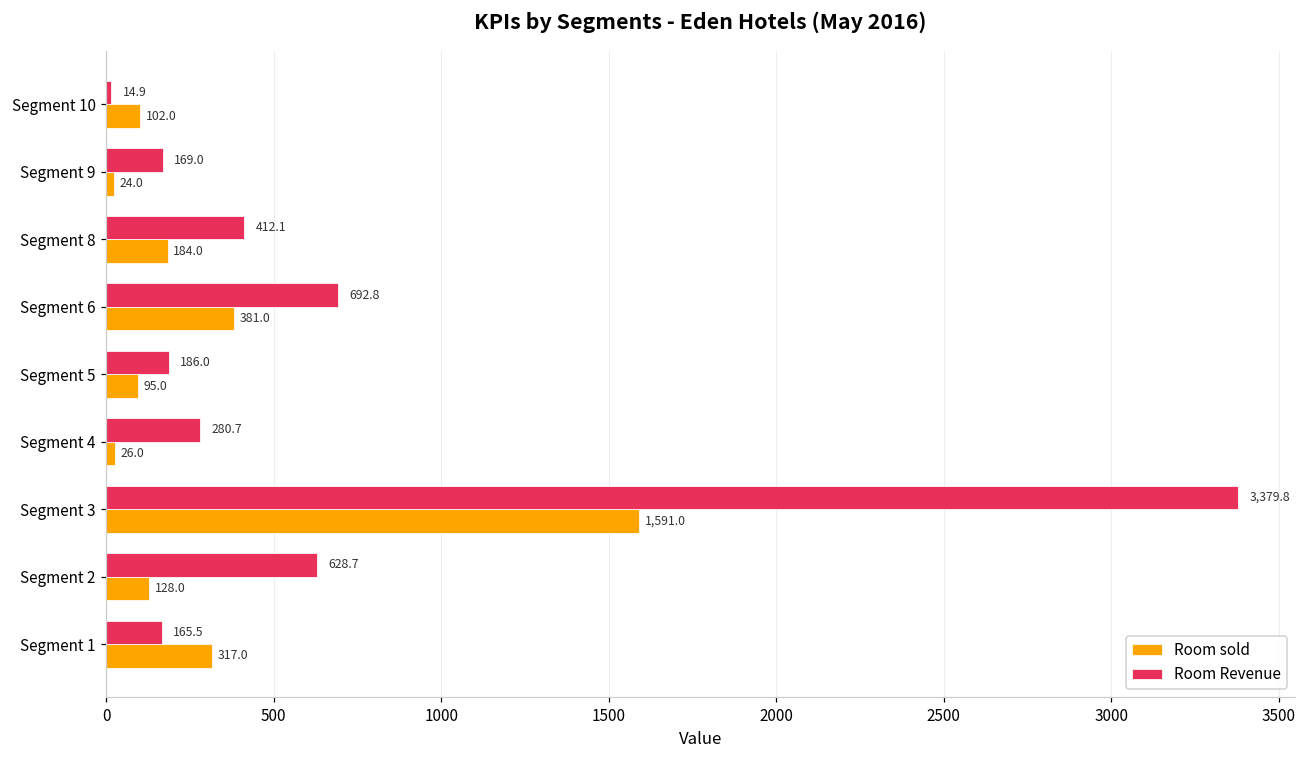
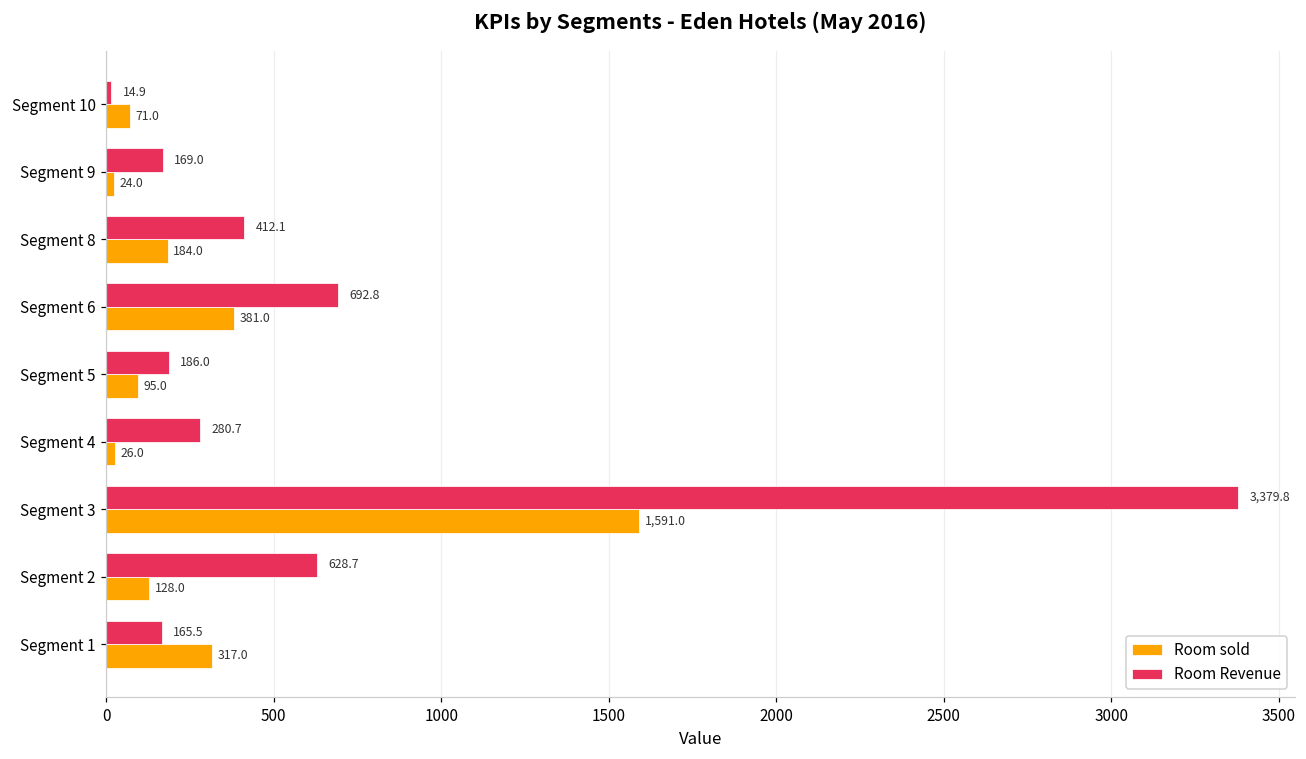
Room sold, Segment 10: 102.0 -> 71.0
